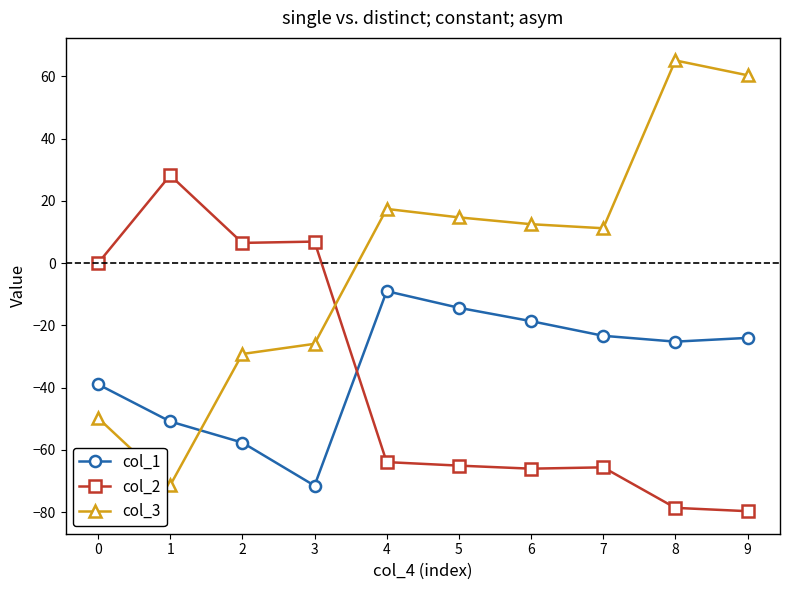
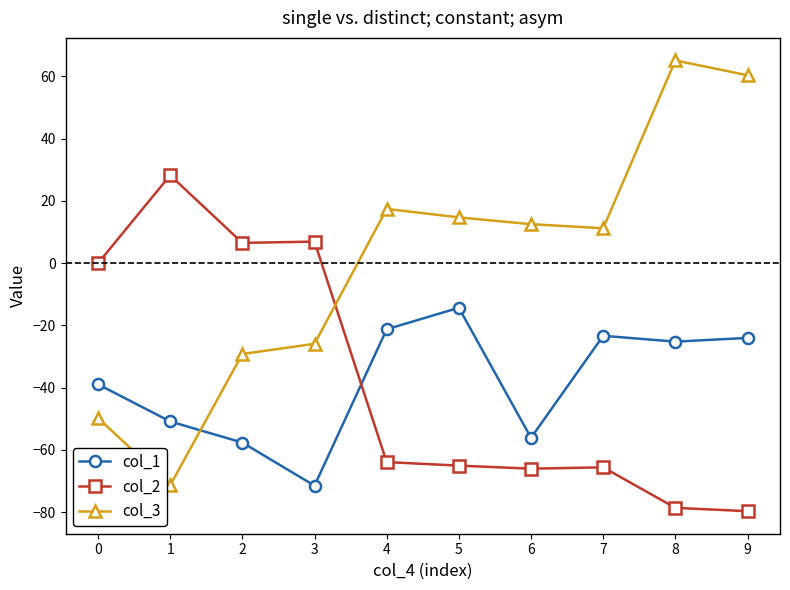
col_1, 4: -9 -> -21
col_1, 6: -19 -> -56
